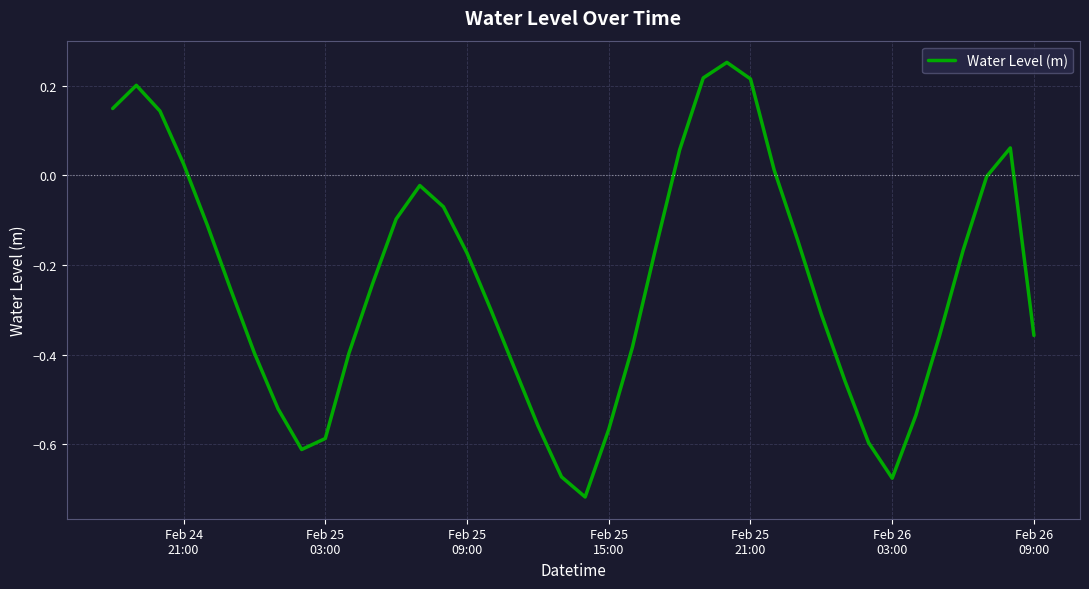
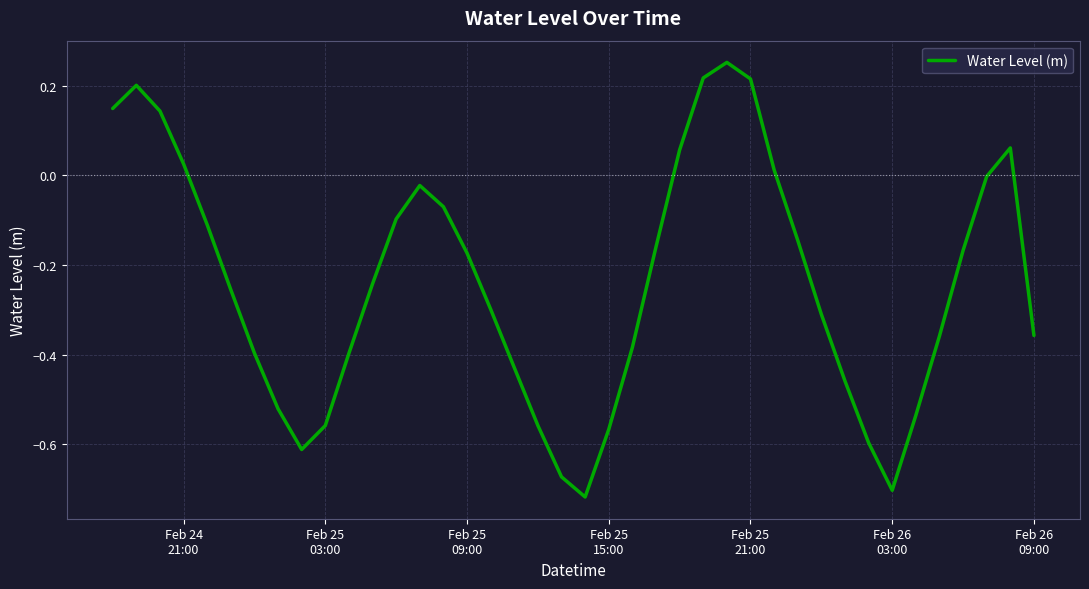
Feb 25 03:00: -0.59 -> -0.56
Feb 26 03:00: -0.68 -> -0.70
